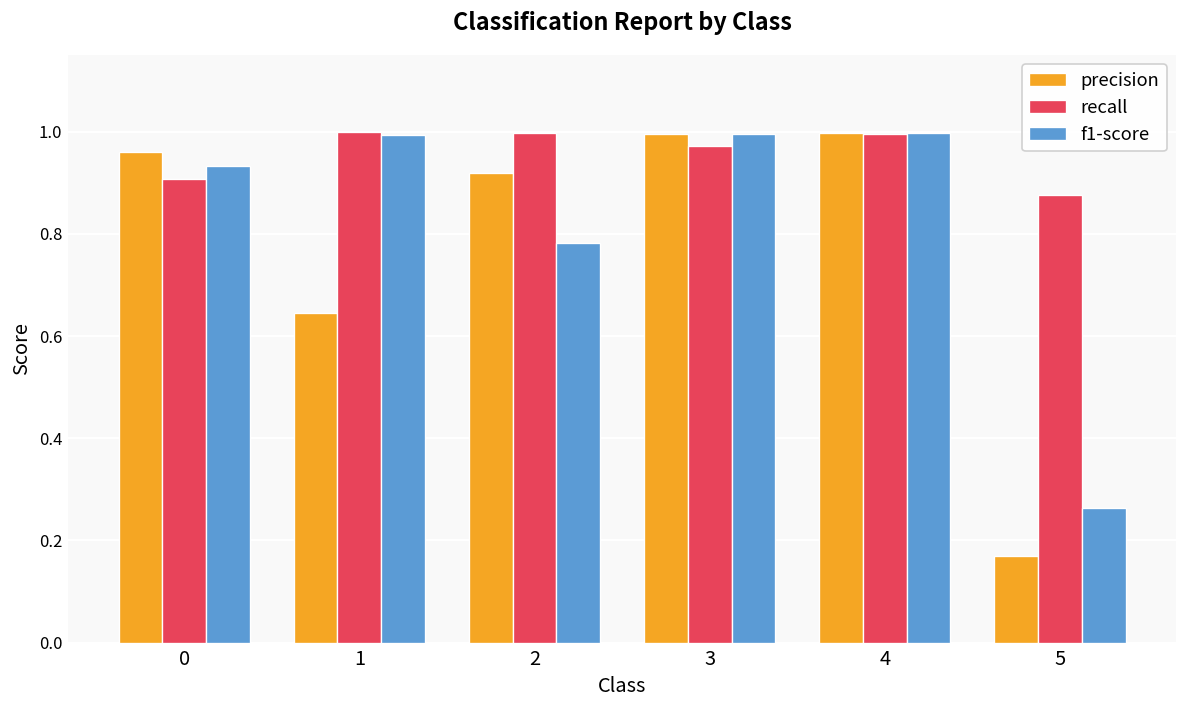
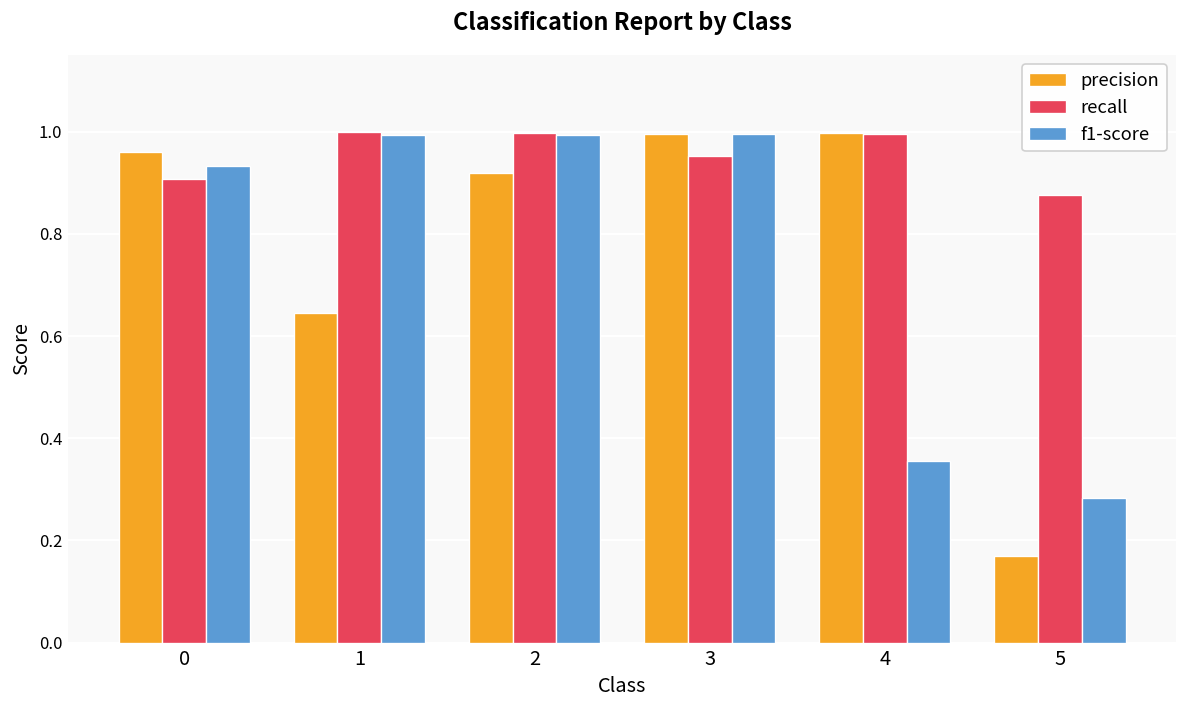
f1-score, 2: 0.78 -> 0.99
recall, 3: 0.97 -> 0.95
f1-score, 4: 1.00 -> 0.36
f1-score, 5: 0.26 -> 0.28
